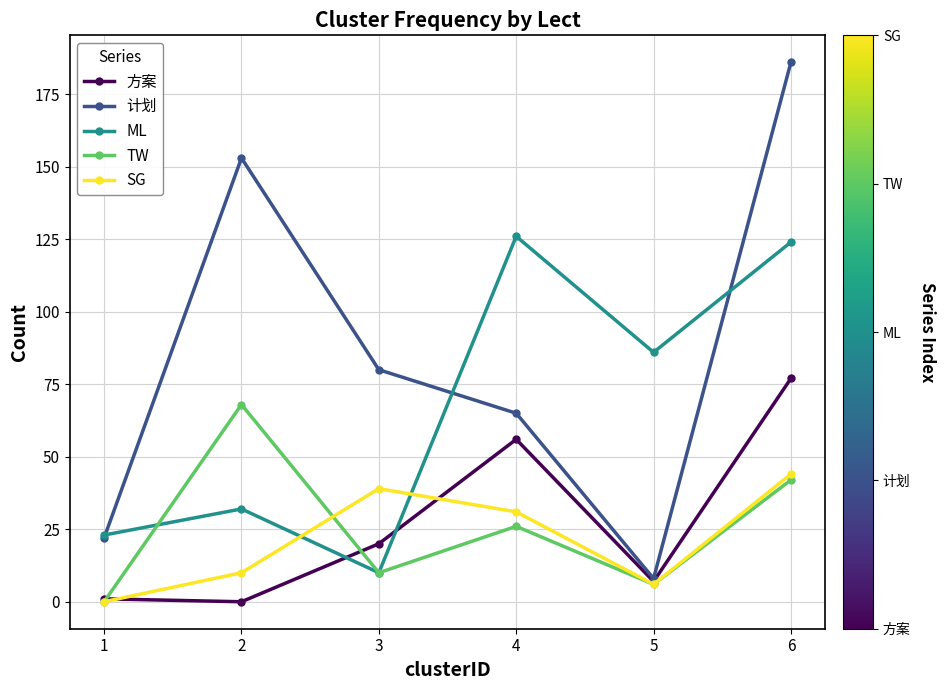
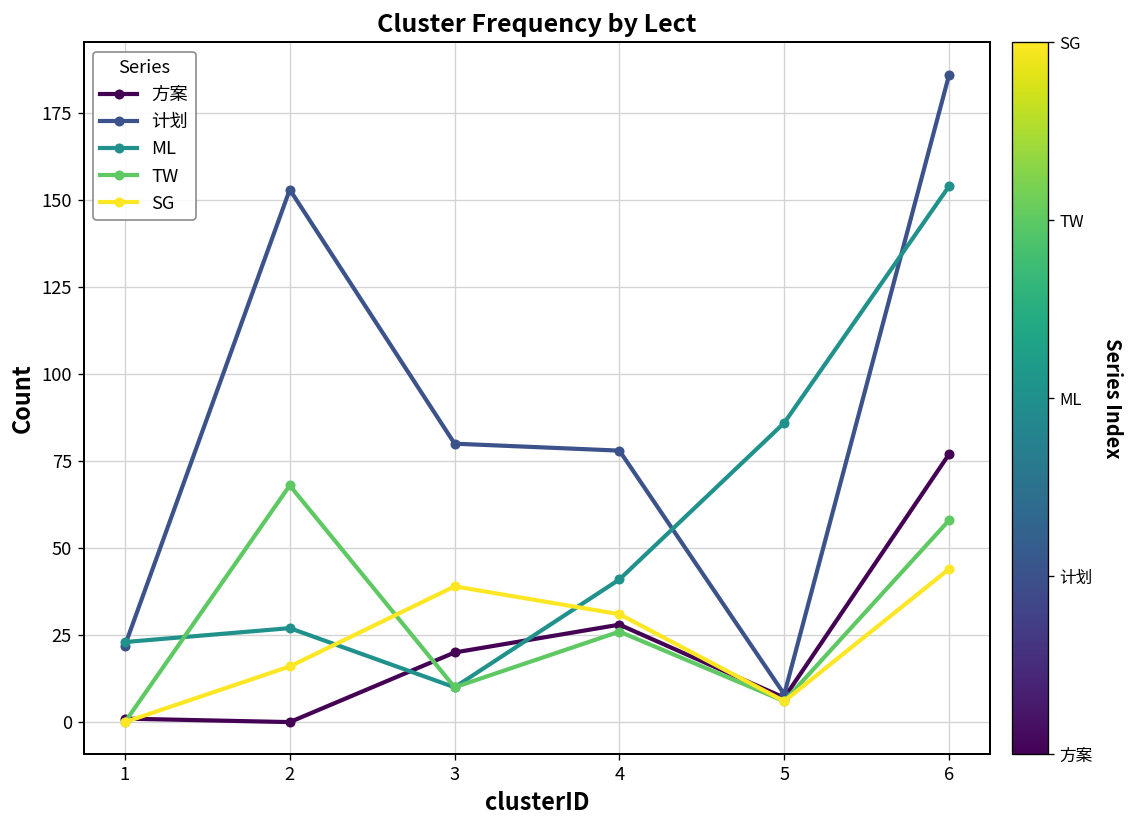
ML, 2: 32 -> 27
SG, 2: 10 -> 16
方案, 4: 56 -> 28
计划, 4: 65 -> 78
ML, 4: 126 -> 41
ML, 6: 124 -> 154
TW, 6: 42 -> 58
